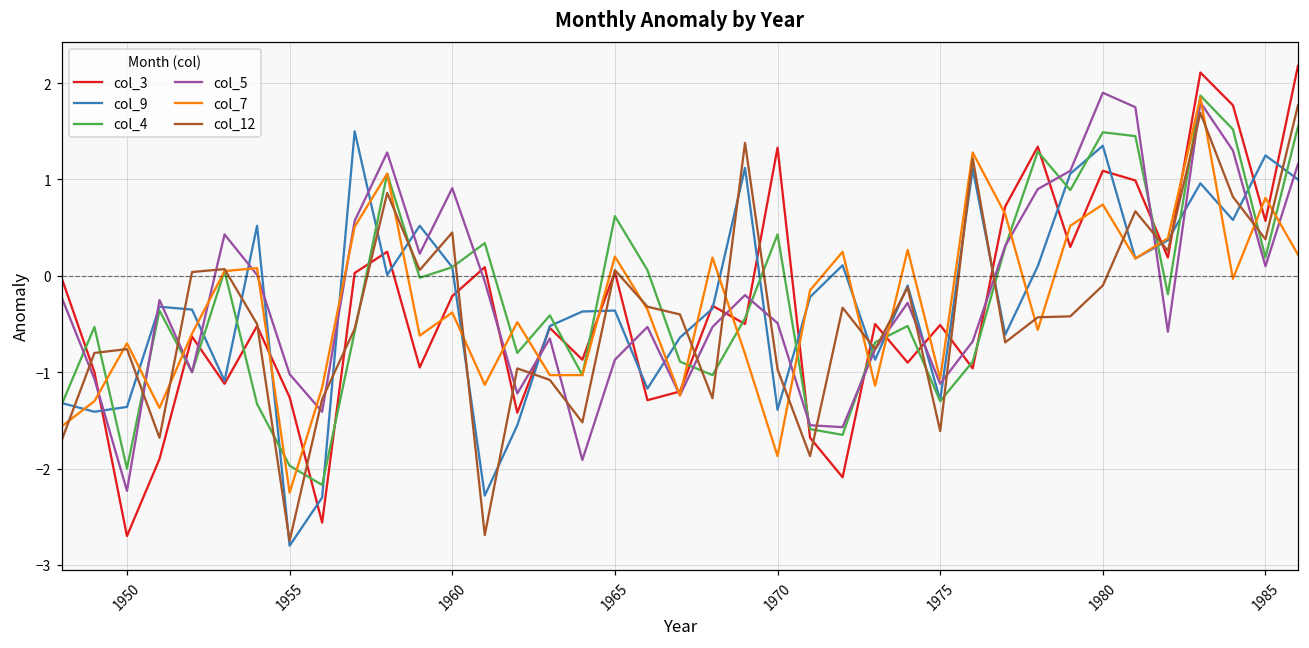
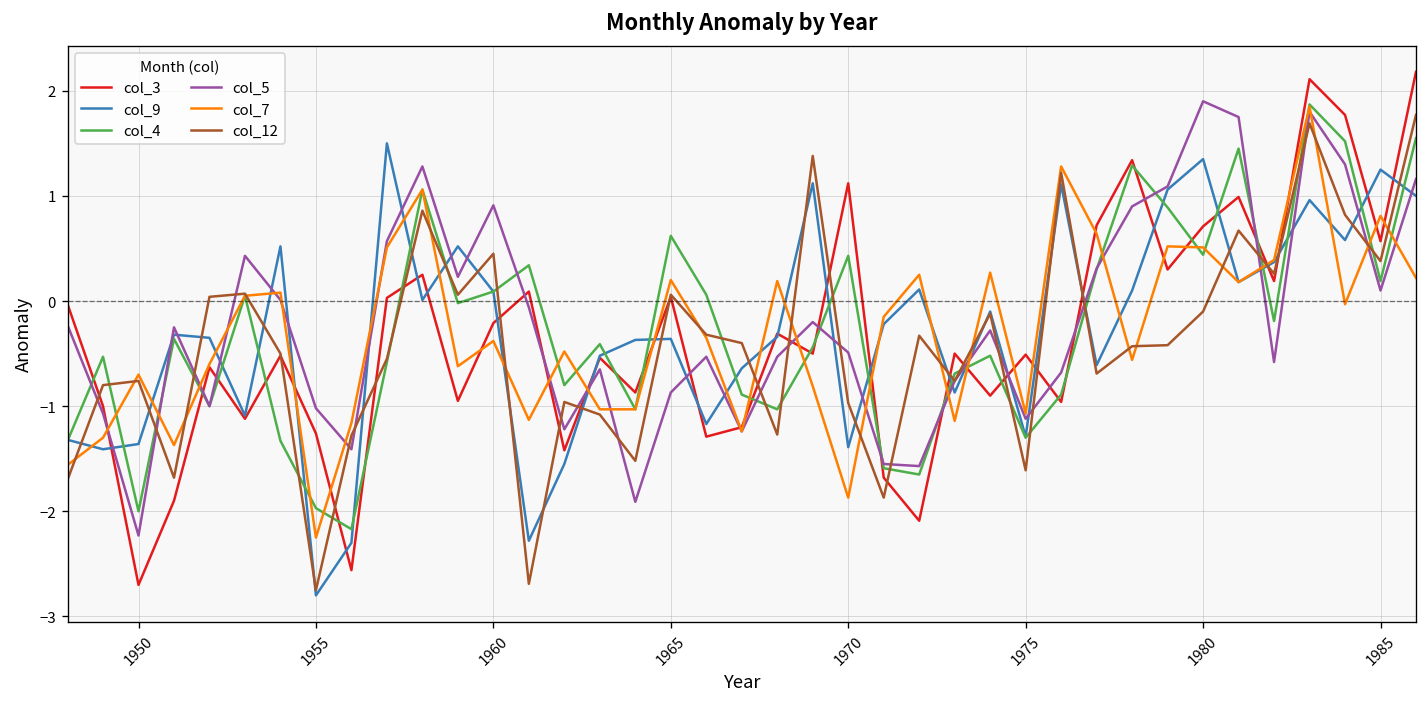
col_3, 1970: 1.3 -> 1.1
col_3, 1980: 1.1 -> 0.7
col_4, 1980: 1.5 -> 0.4
col_7, 1980: 0.7 -> 0.5
